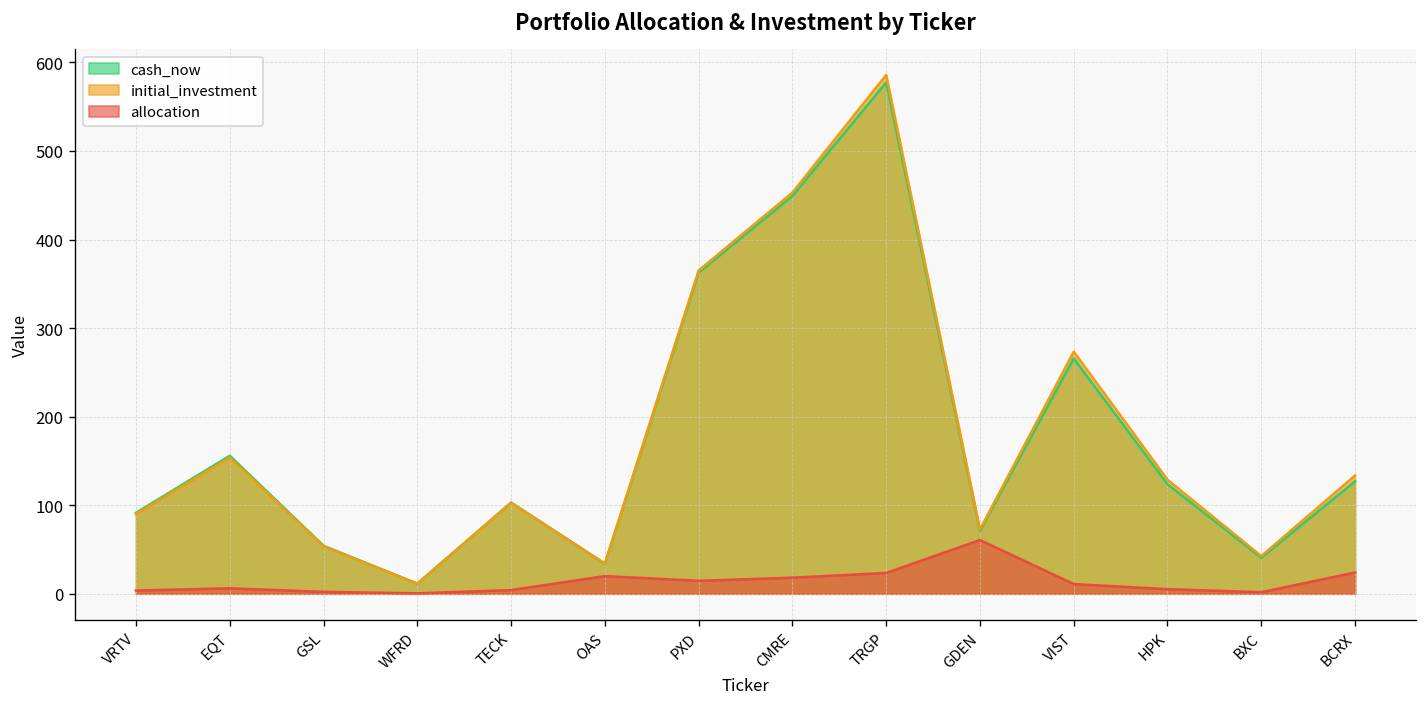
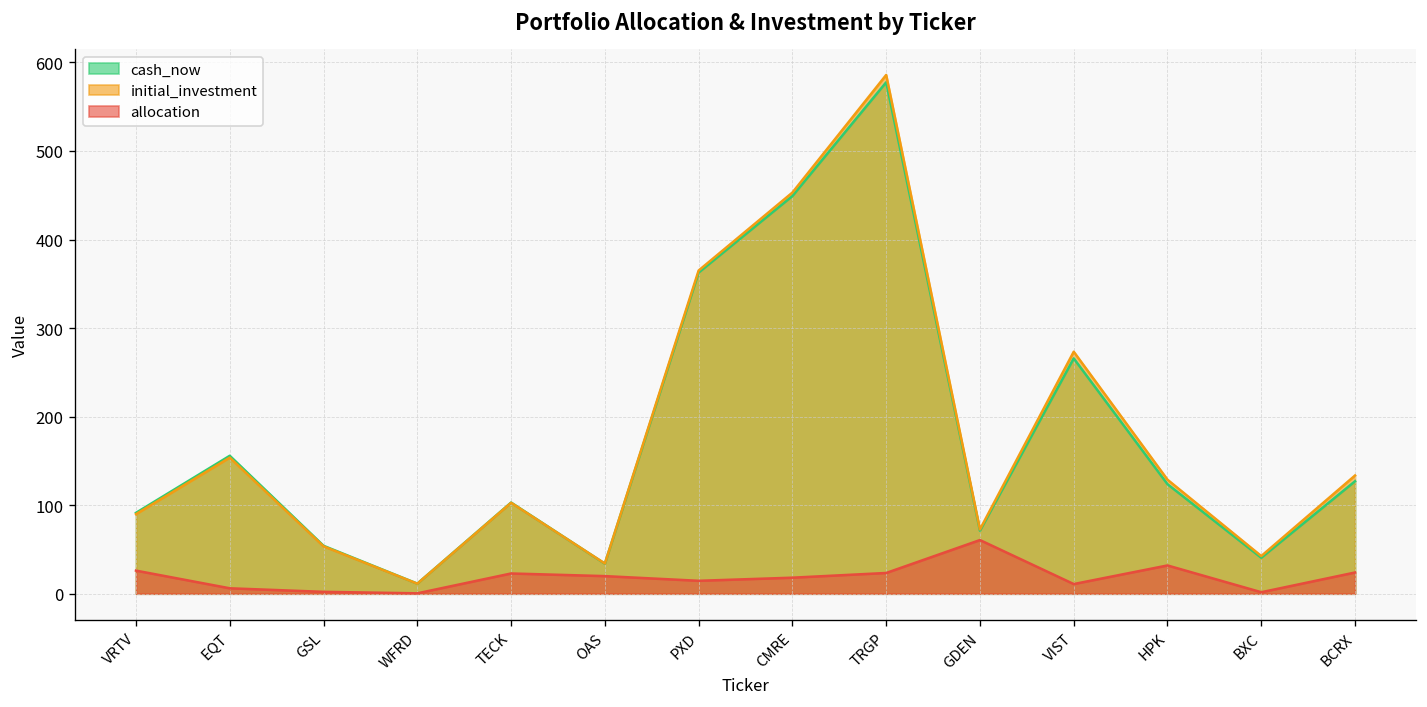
allocation, VRTV: 0 -> 30
allocation, TECK: 0 -> 20
allocation, HPK: 10 -> 30
